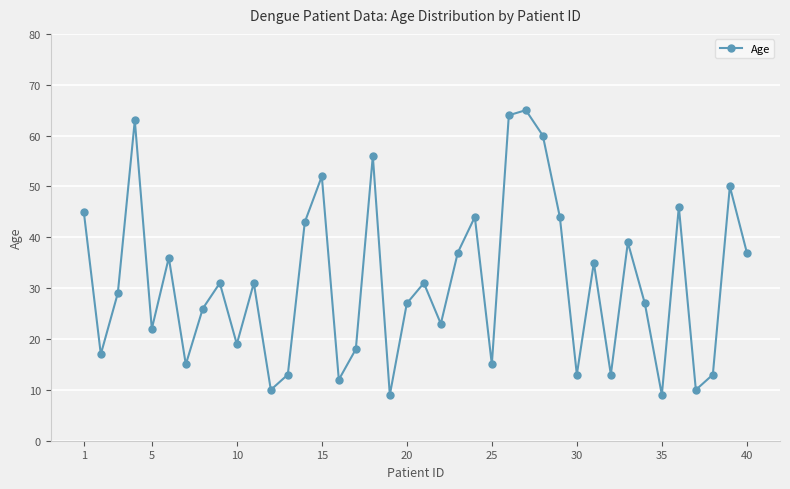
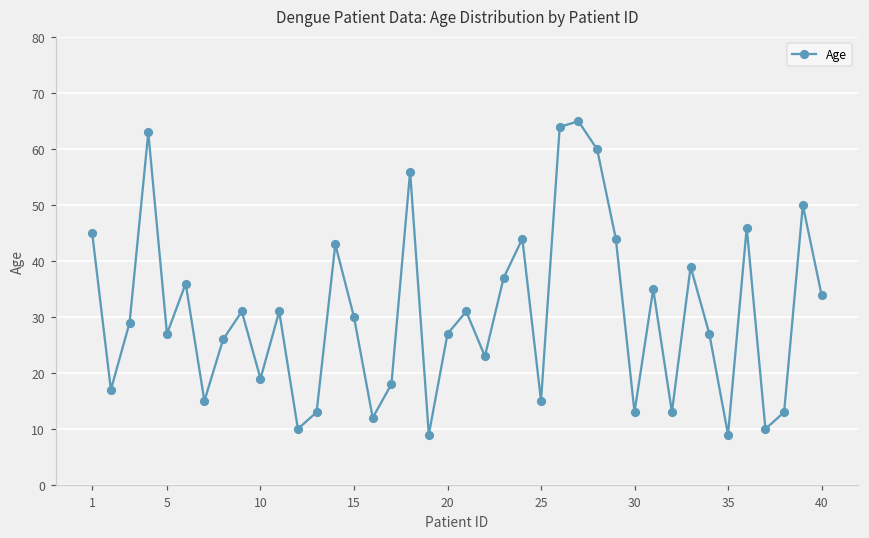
5: 22 -> 27
15: 52 -> 30
40: 37 -> 34
